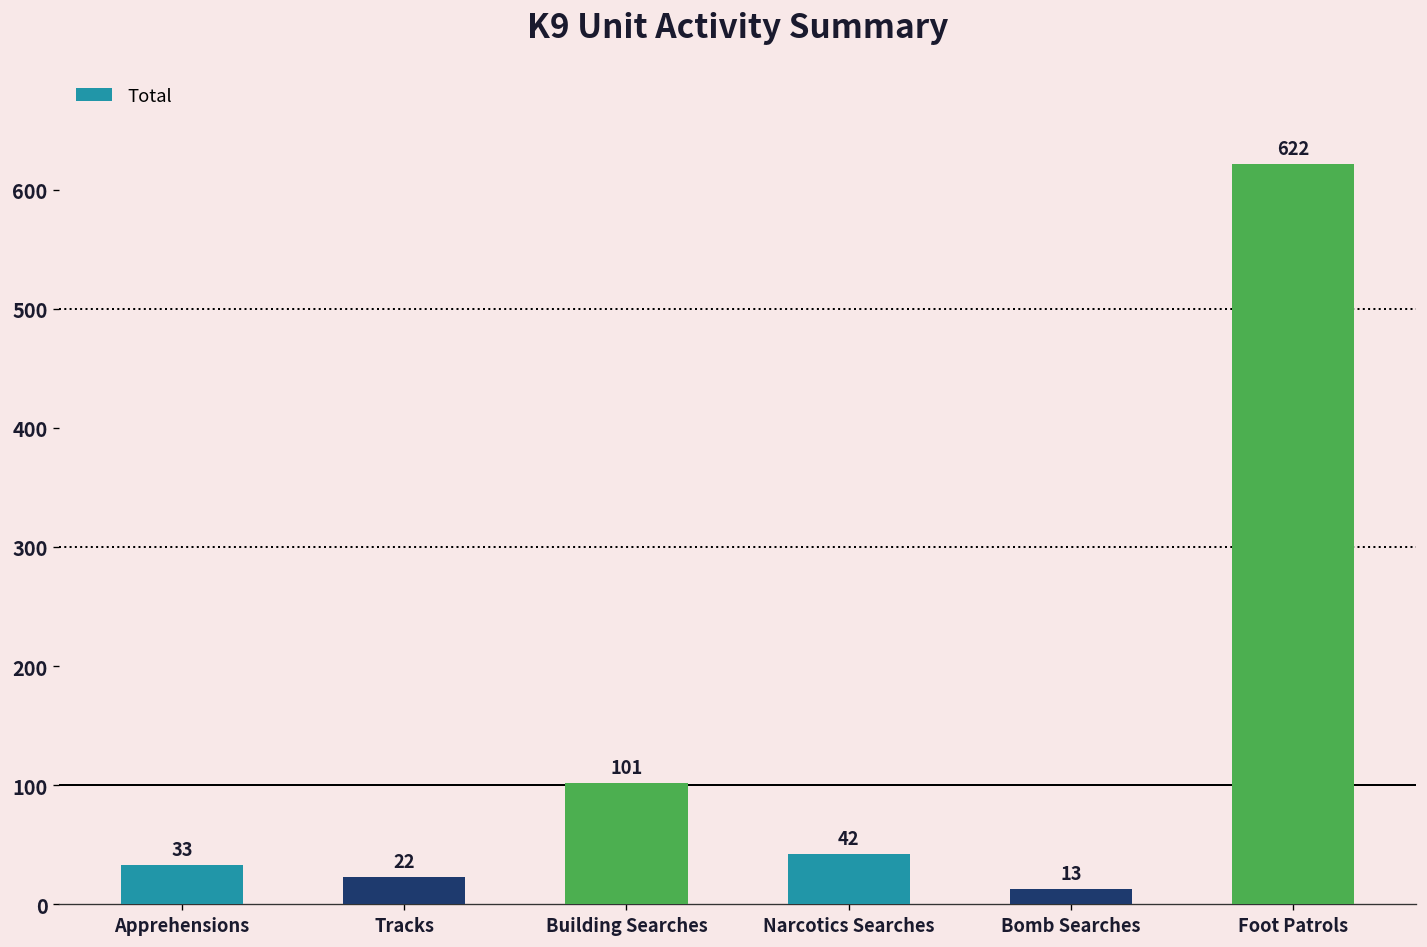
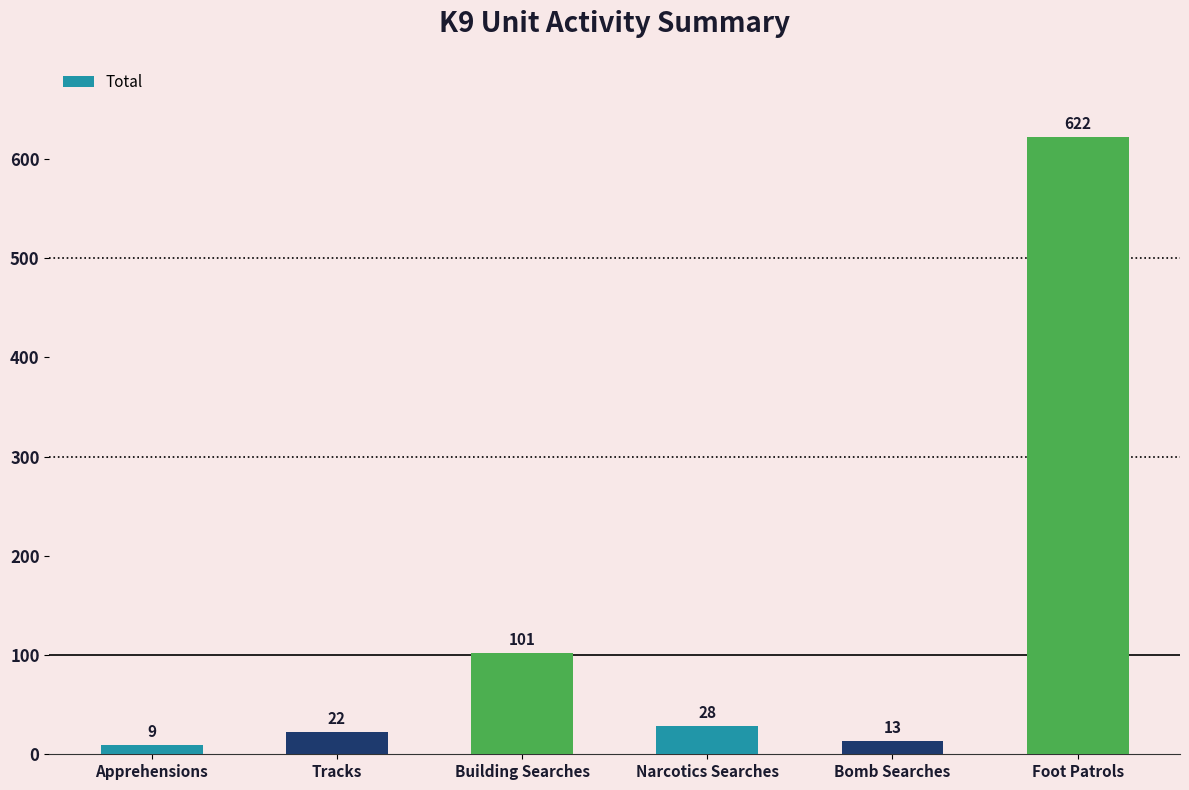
Apprehensions: 33 -> 9
Narcotics Searches: 42 -> 28
